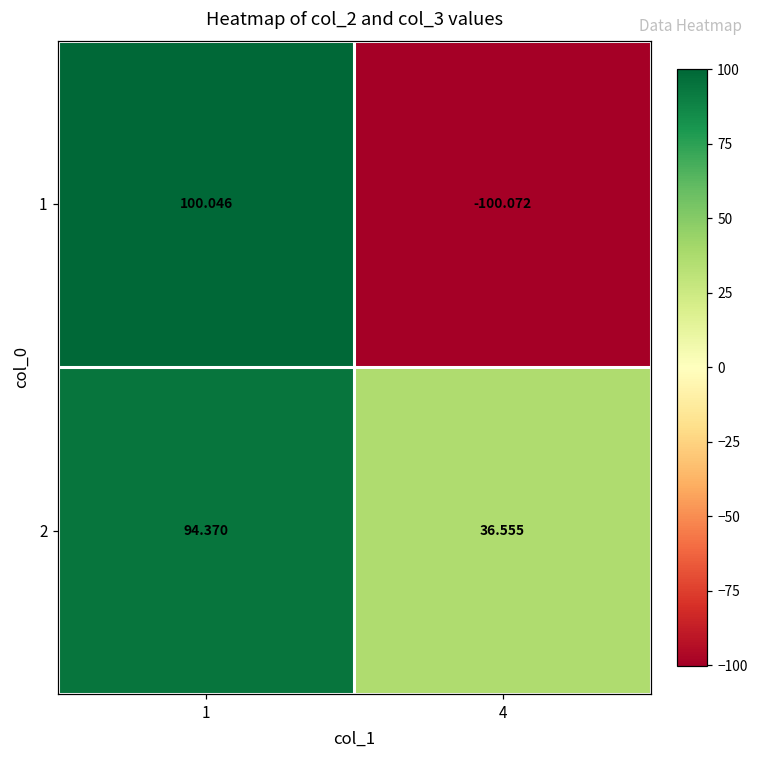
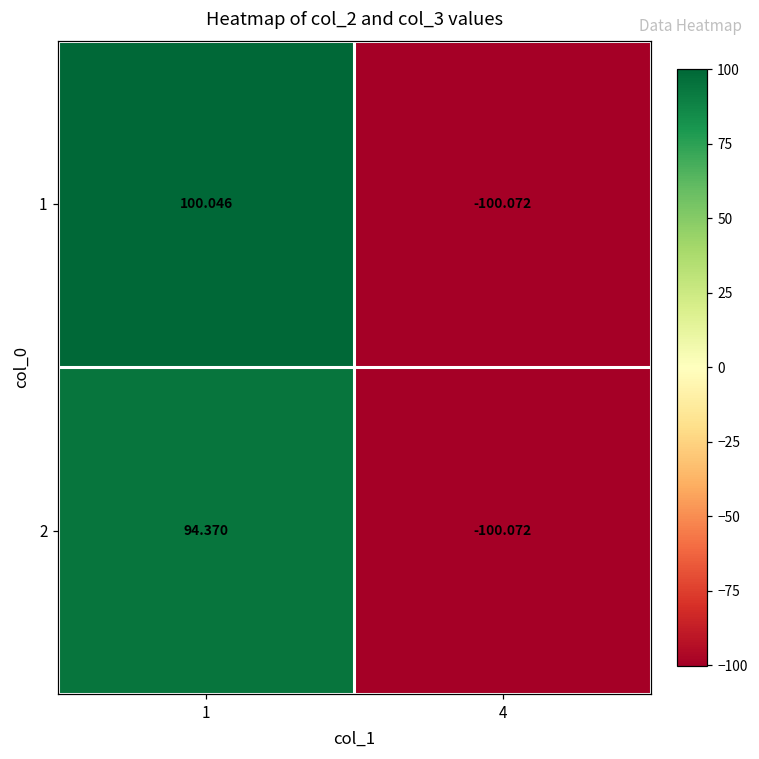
2, 4: 36.555 -> -100.072
